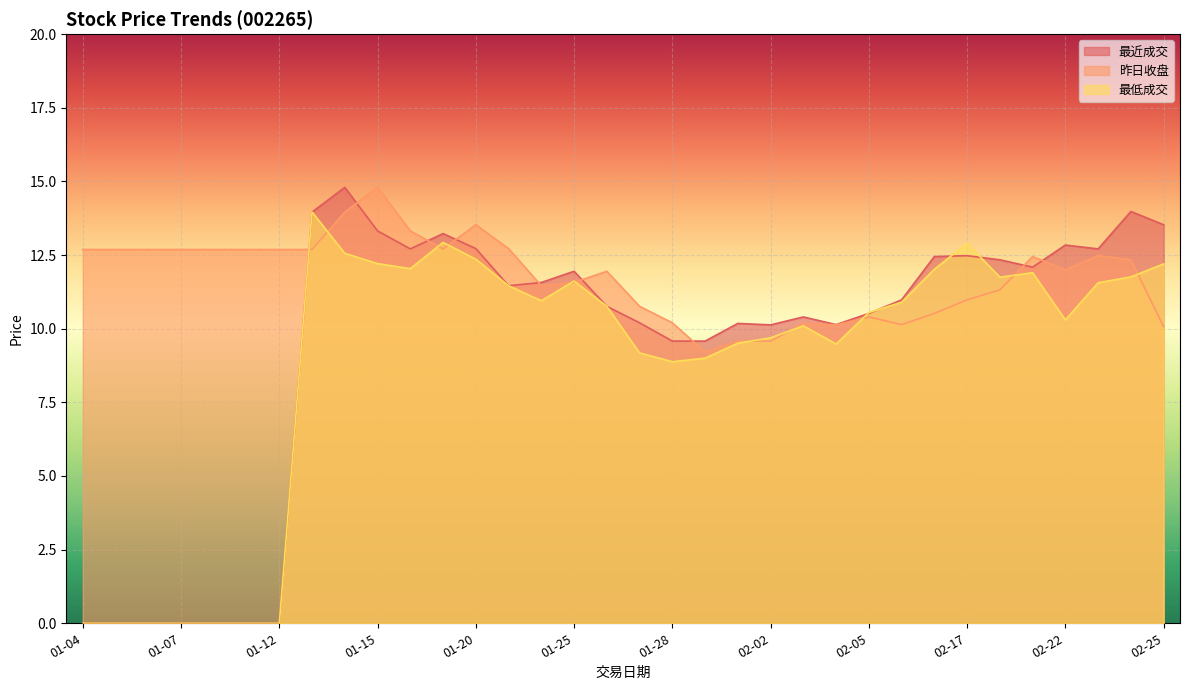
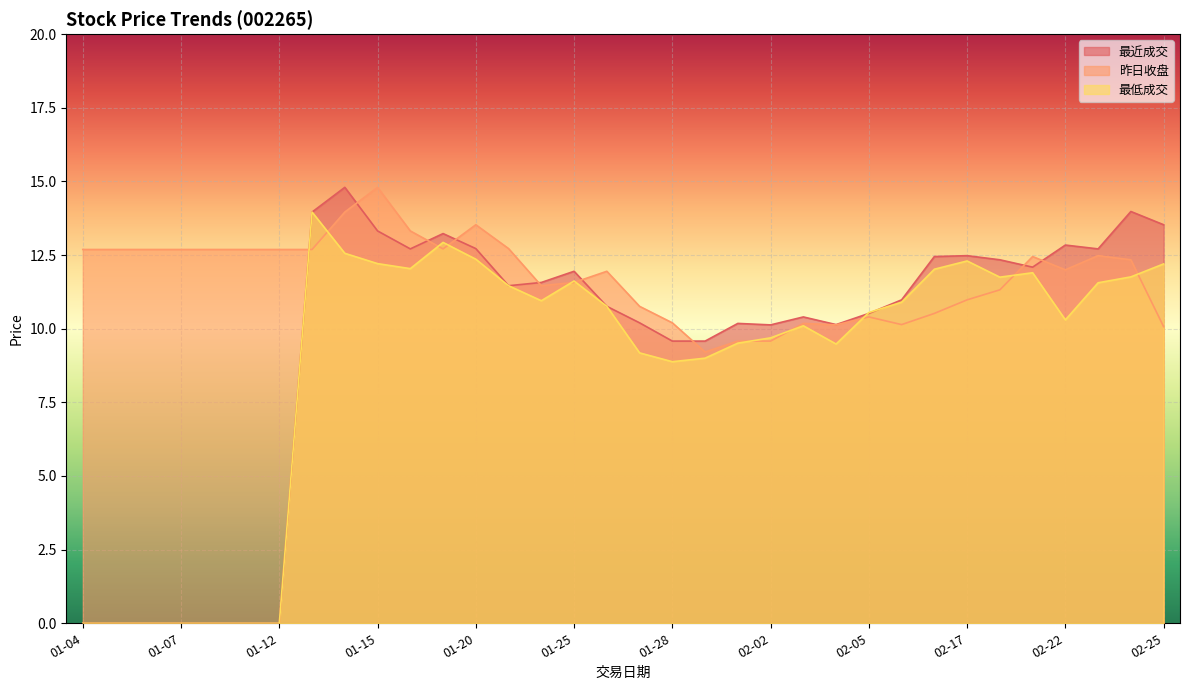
最低成交, 02-17: 12.9 -> 12.3
